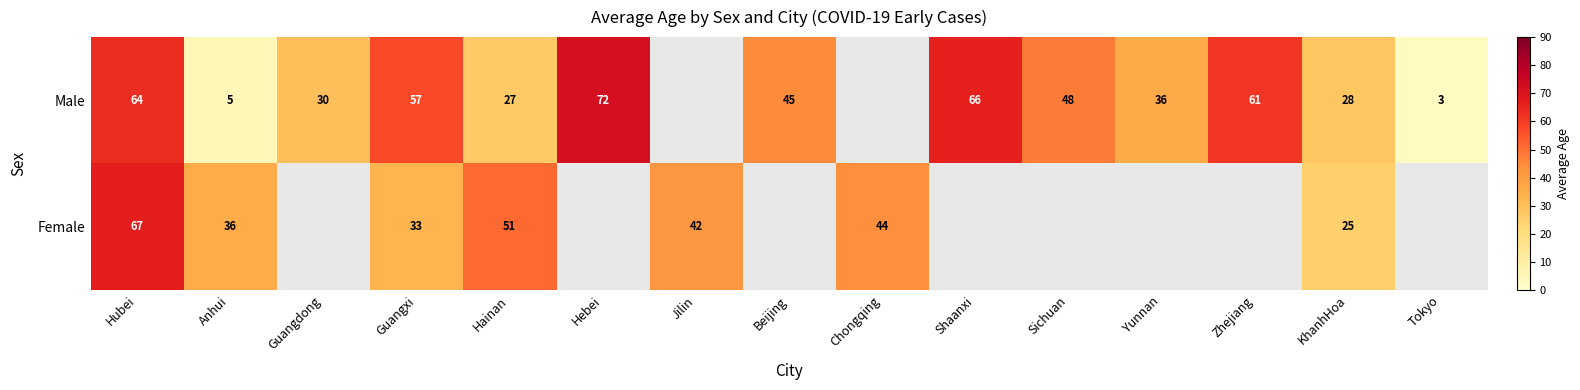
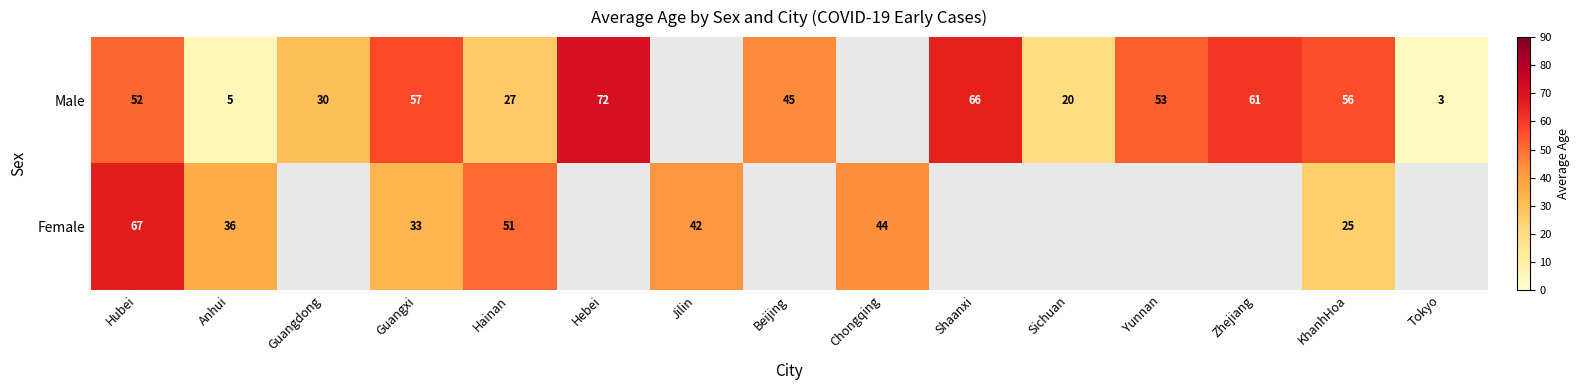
Male, Hubei: 64 -> 52
Male, Sichuan: 48 -> 20
Male, Yunnan: 36 -> 53
Male, KhanhHoa: 28 -> 56
